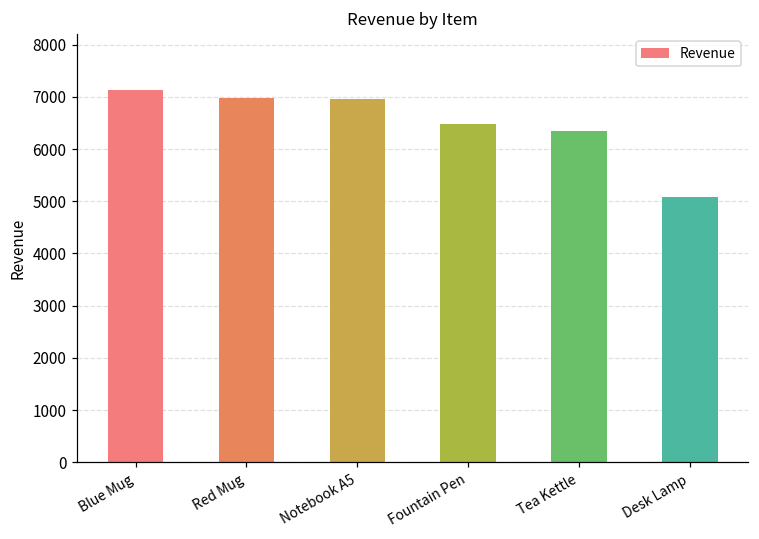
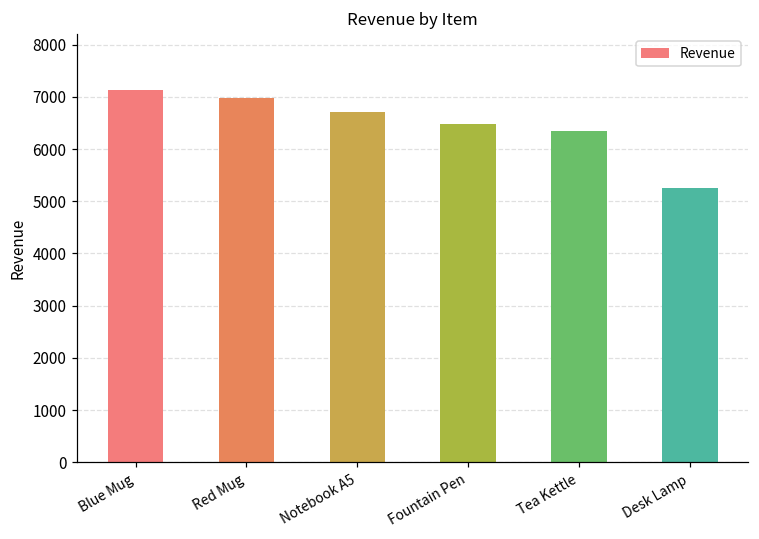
Notebook A5: 7000 -> 6700
Desk Lamp: 5100 -> 5300
